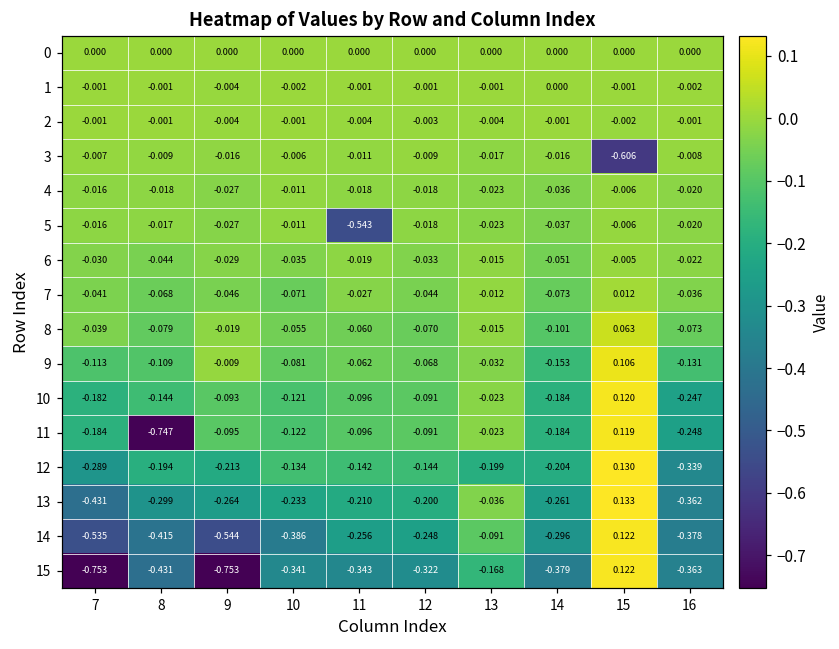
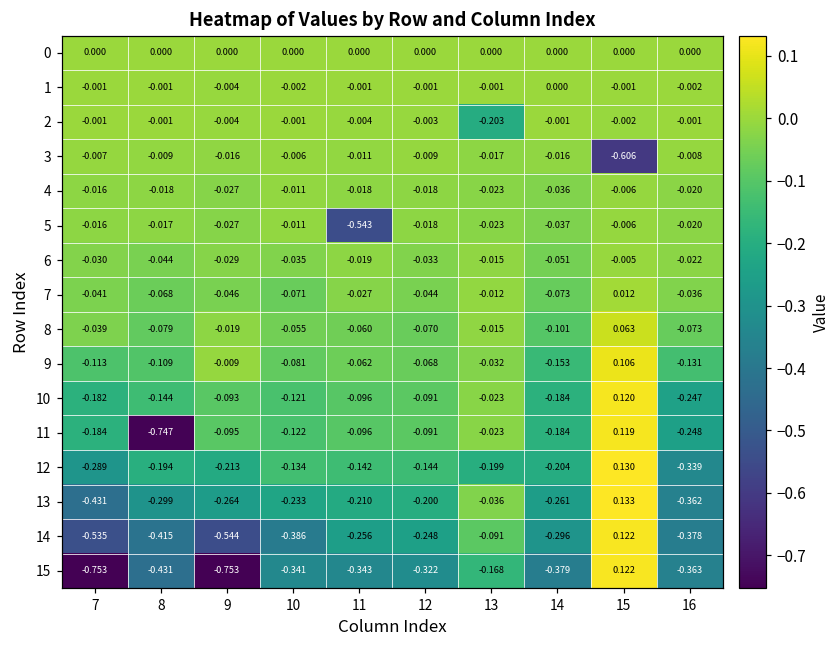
2, 13: -0.004 -> -0.203
